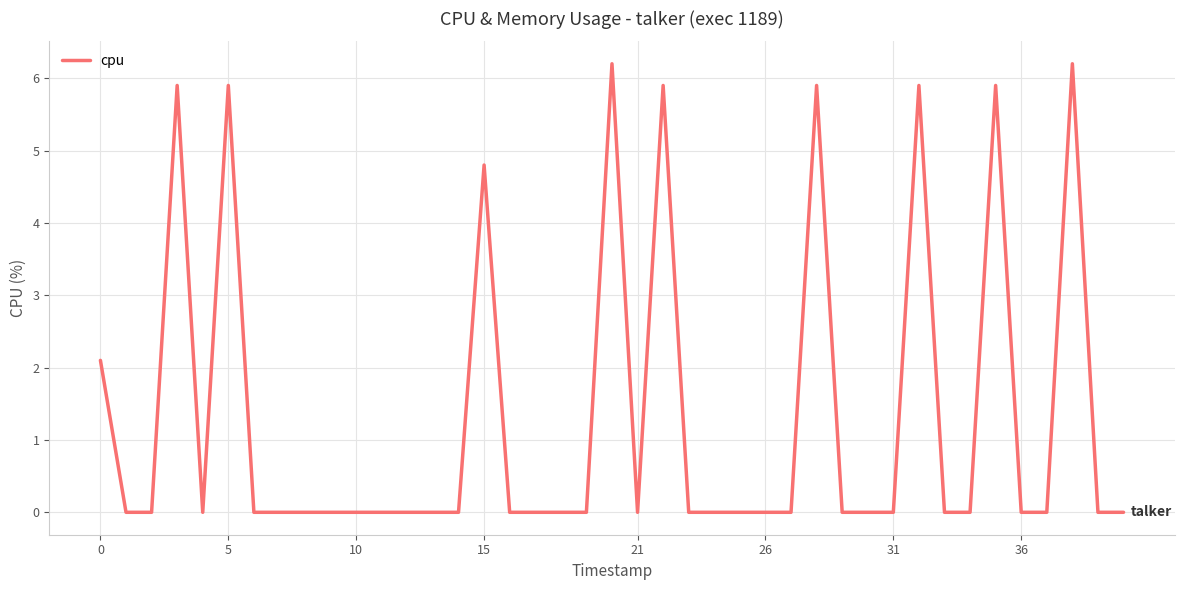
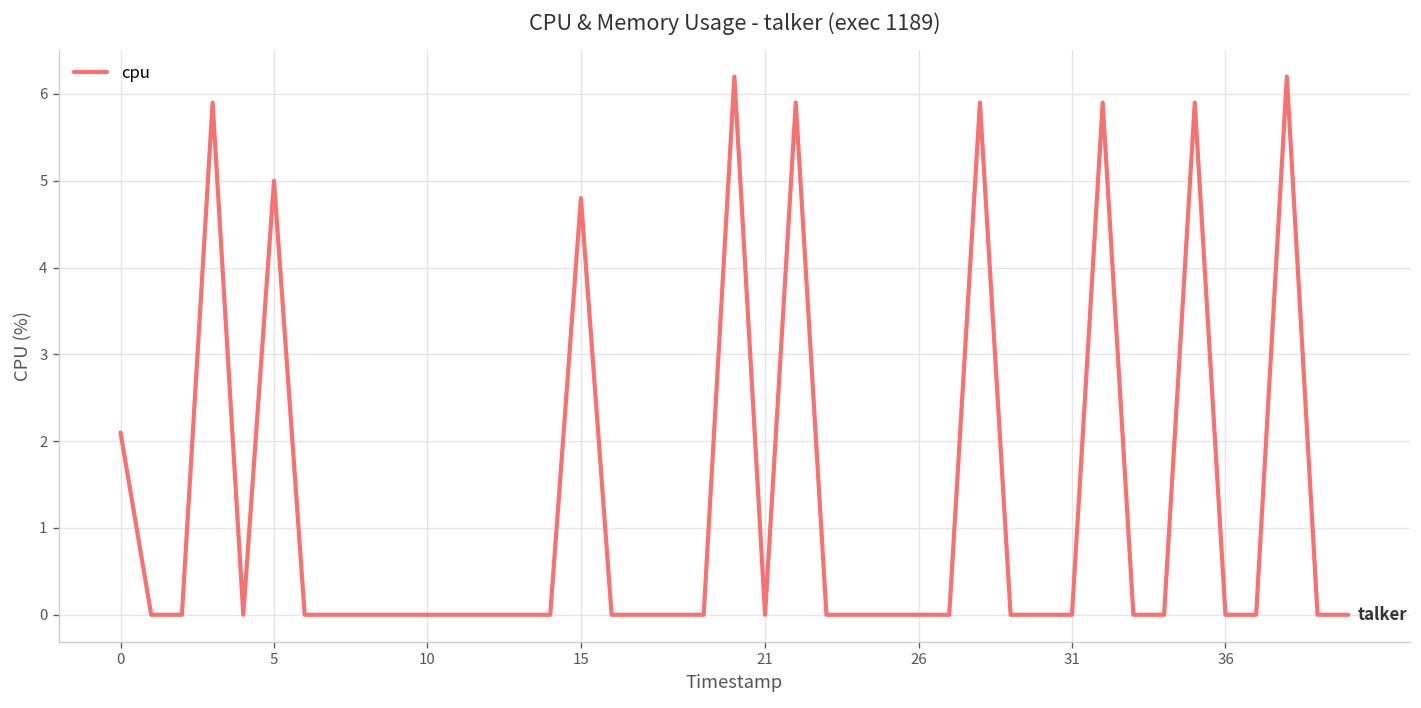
5: 5.9 -> 5.0
